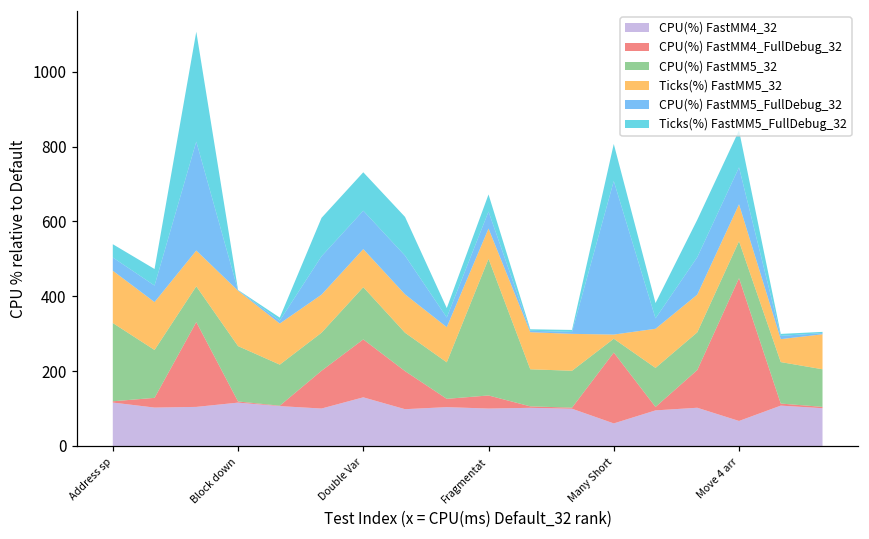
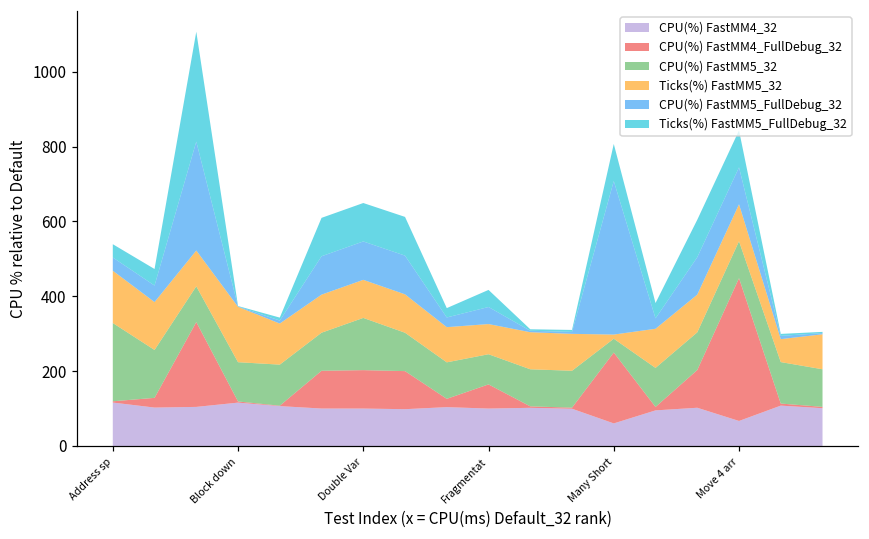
CPU(%) FastMM5_32, Block down: 150 -> 100
CPU(%) FastMM4_32, Double Var: 130 -> 100
CPU(%) FastMM4_FullDebug_32, Double Var: 150 -> 100
CPU(%) FastMM4_FullDebug_32, Fragmentat: 30 -> 60
CPU(%) FastMM5_32, Fragmentat: 370 -> 80
